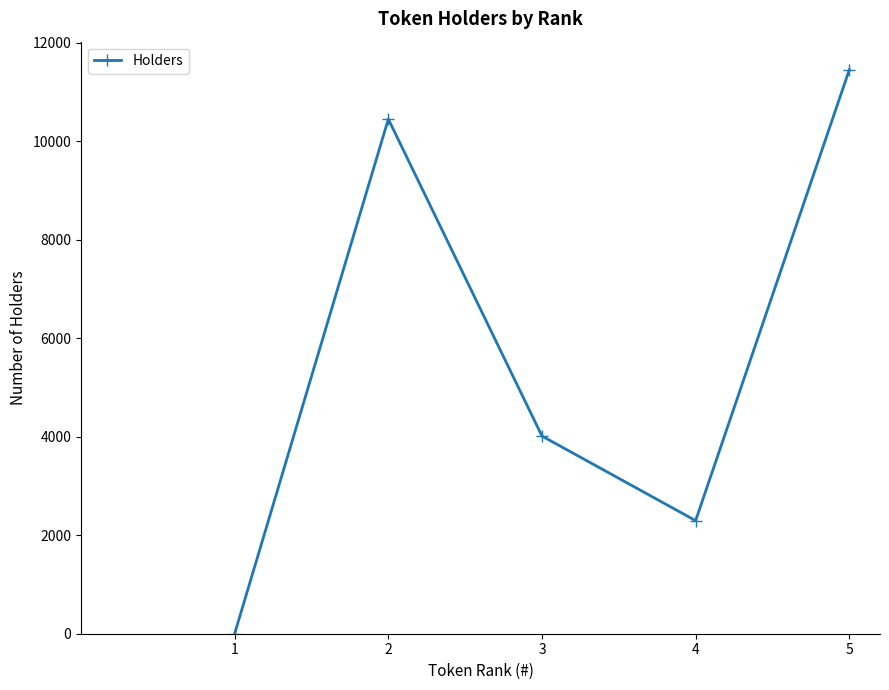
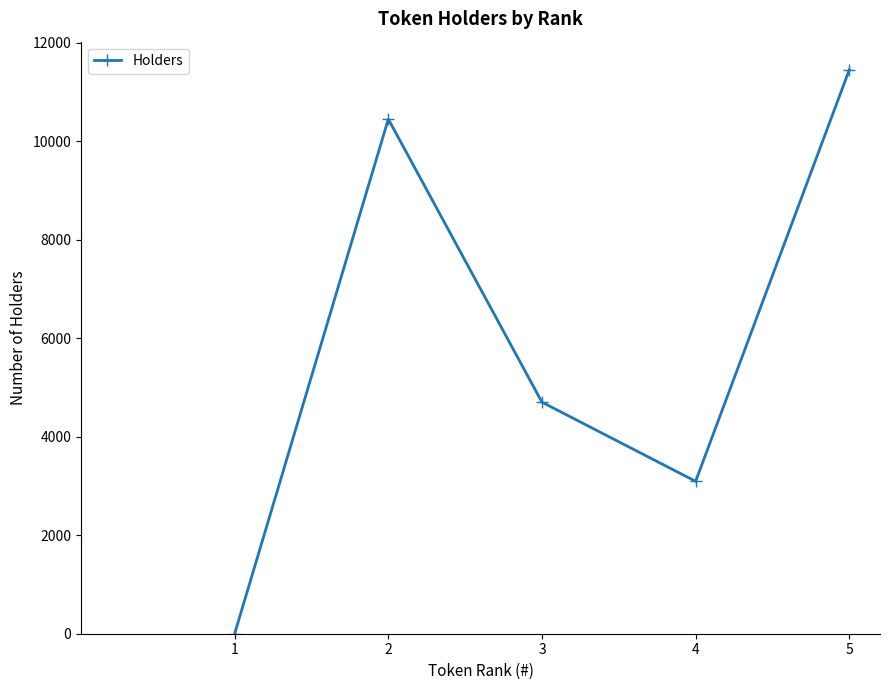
3: 4000 -> 4700
4: 2300 -> 3100
